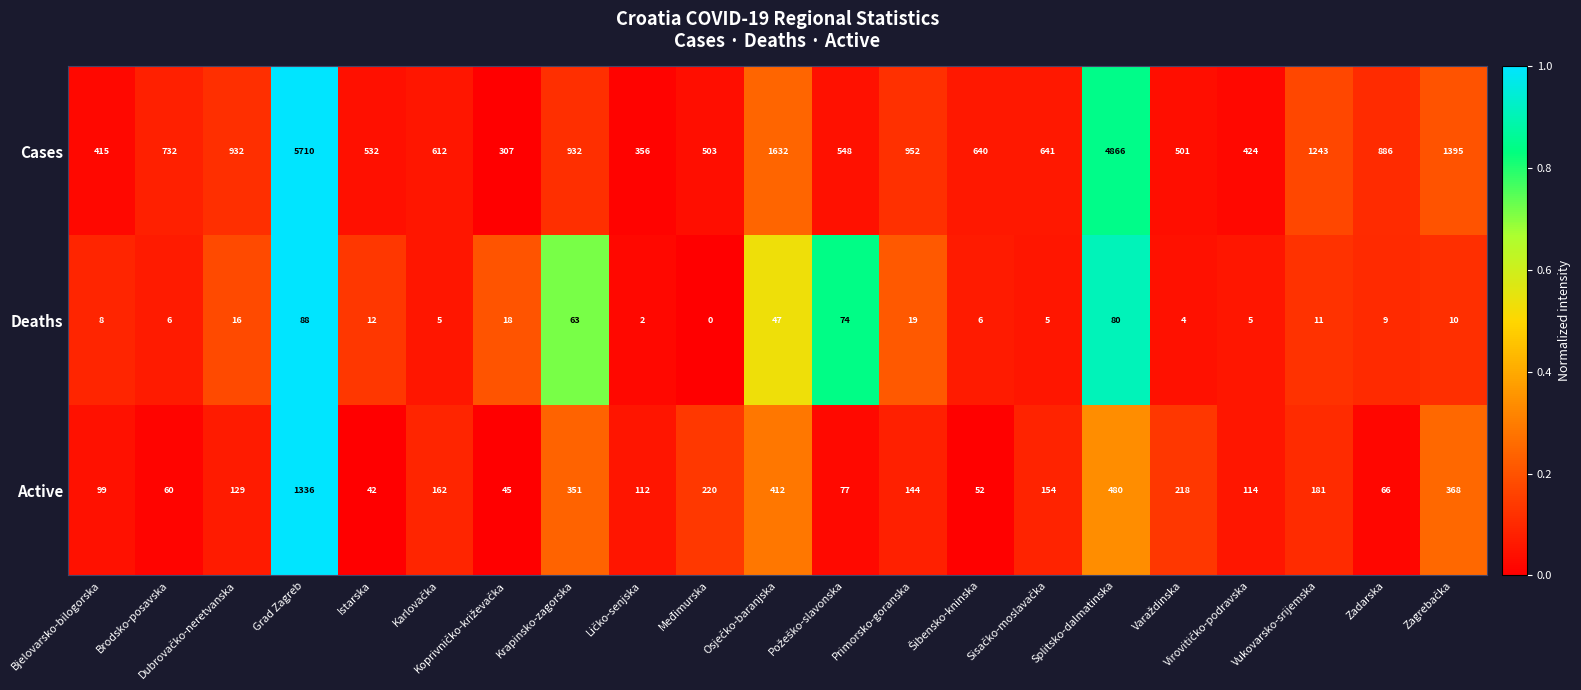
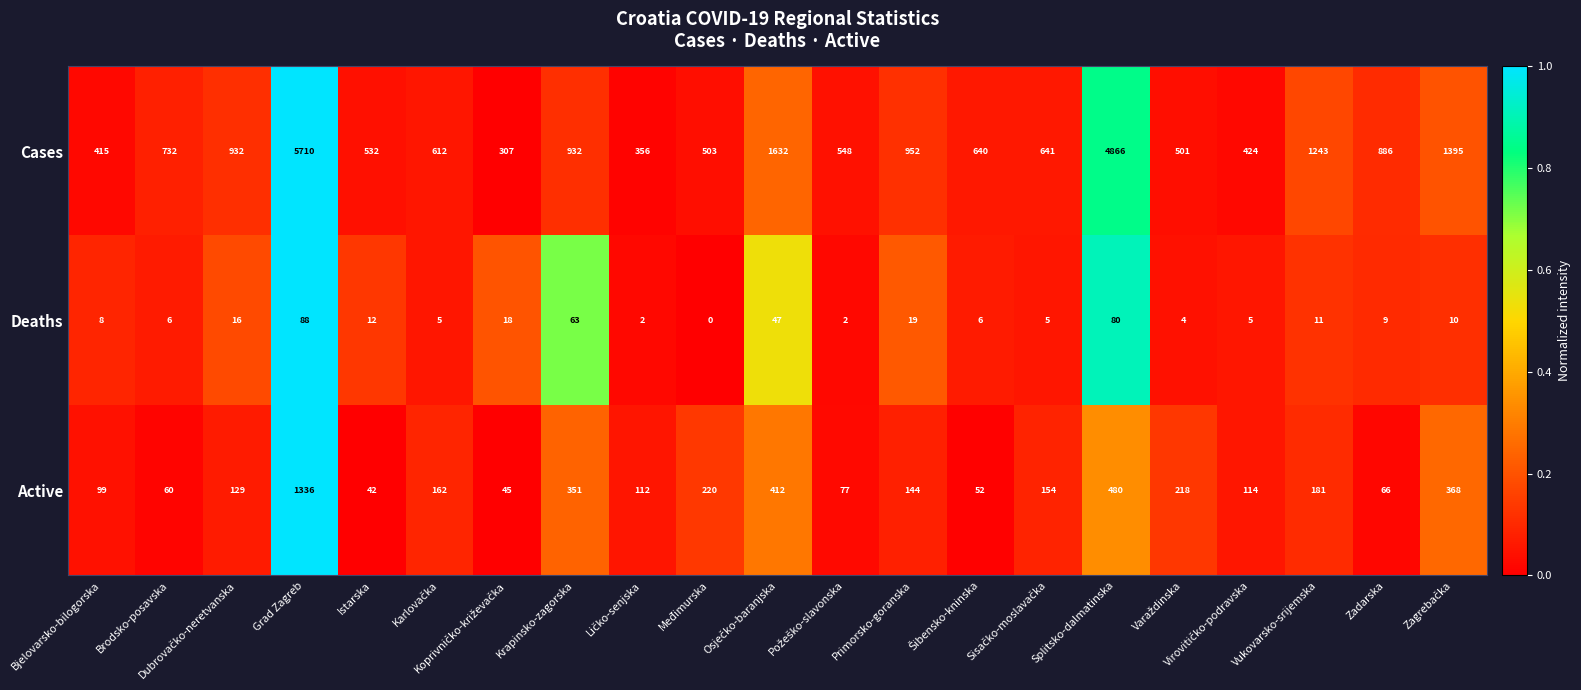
Deaths, Požeško-slavonska: 74 -> 2
